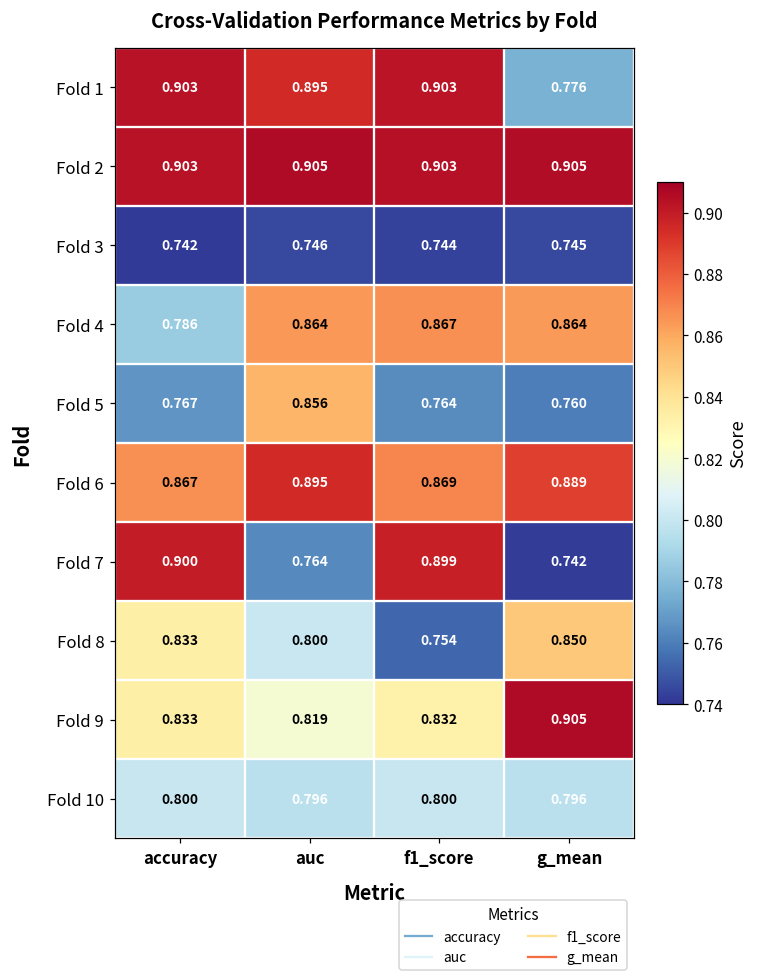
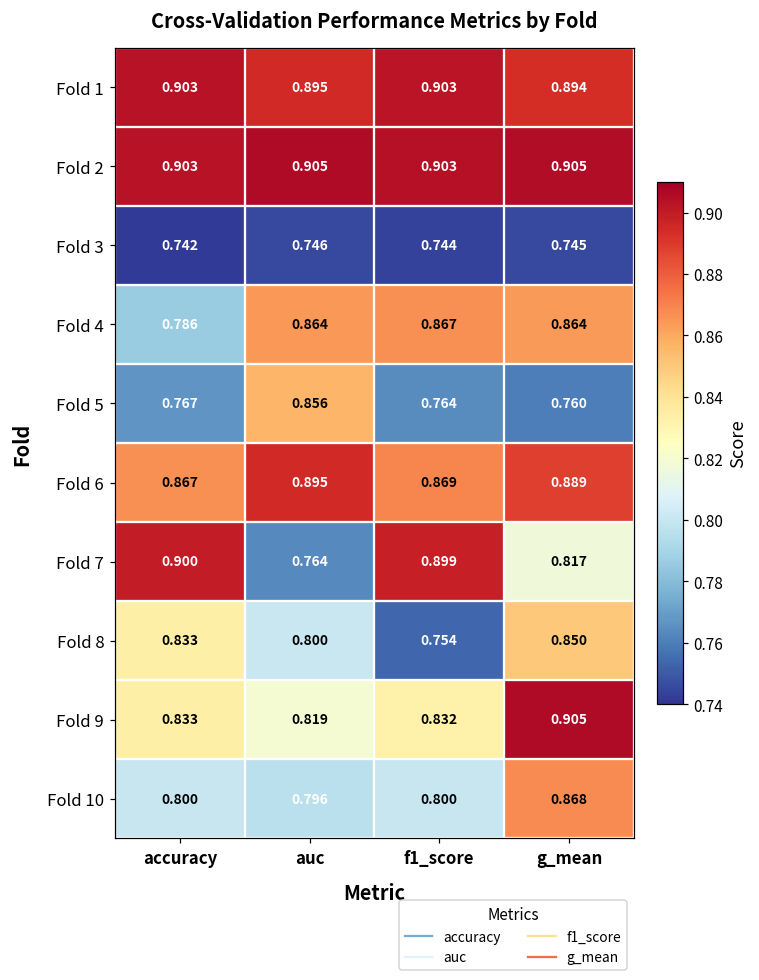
Fold 1, g_mean: 0.776 -> 0.894
Fold 7, g_mean: 0.742 -> 0.817
Fold 10, g_mean: 0.796 -> 0.868
